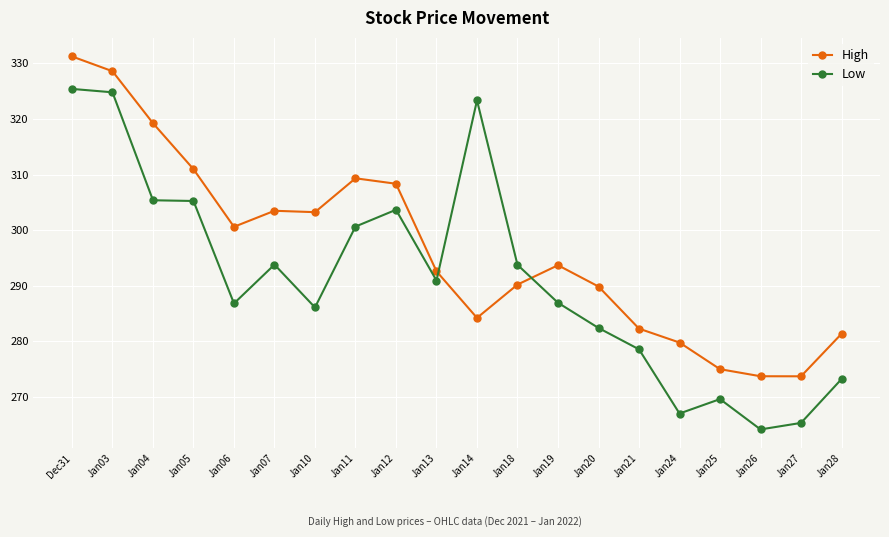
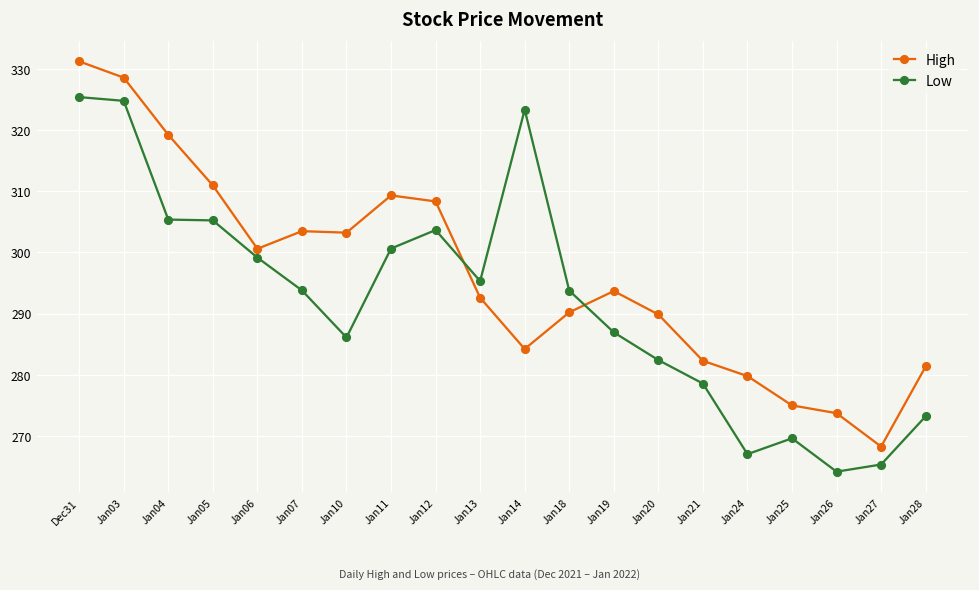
Low, Jan06: 287 -> 299
Low, Jan13: 291 -> 295
High, Jan27: 274 -> 268
